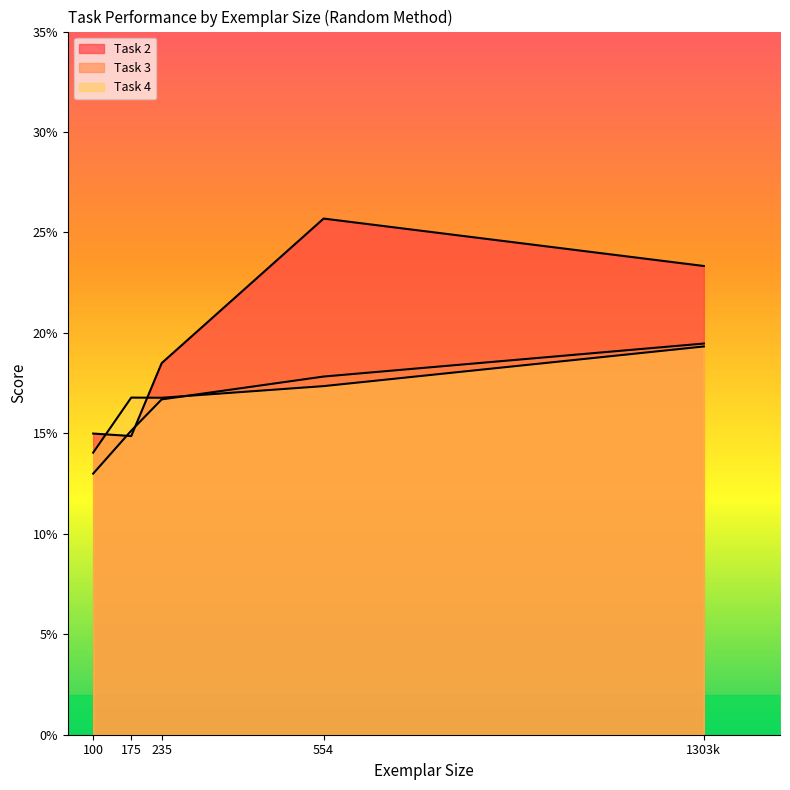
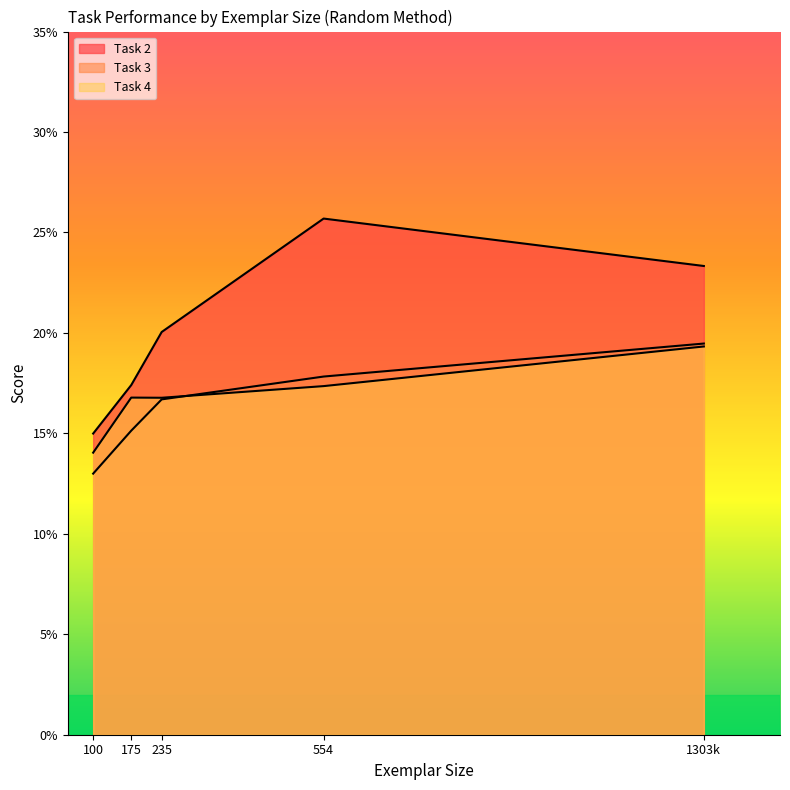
Task 2, 175: 14.9% -> 17.4%
Task 2, 235: 18.5% -> 20.0%
